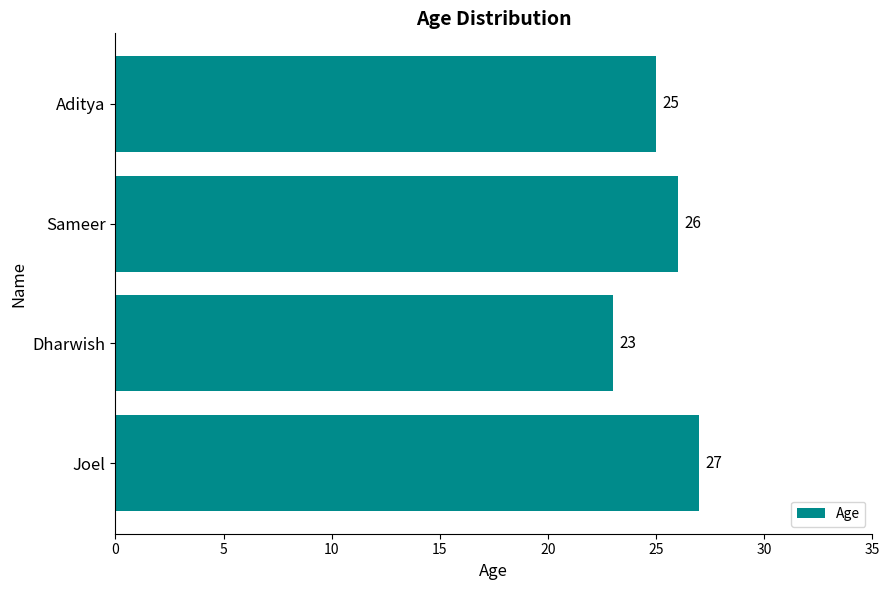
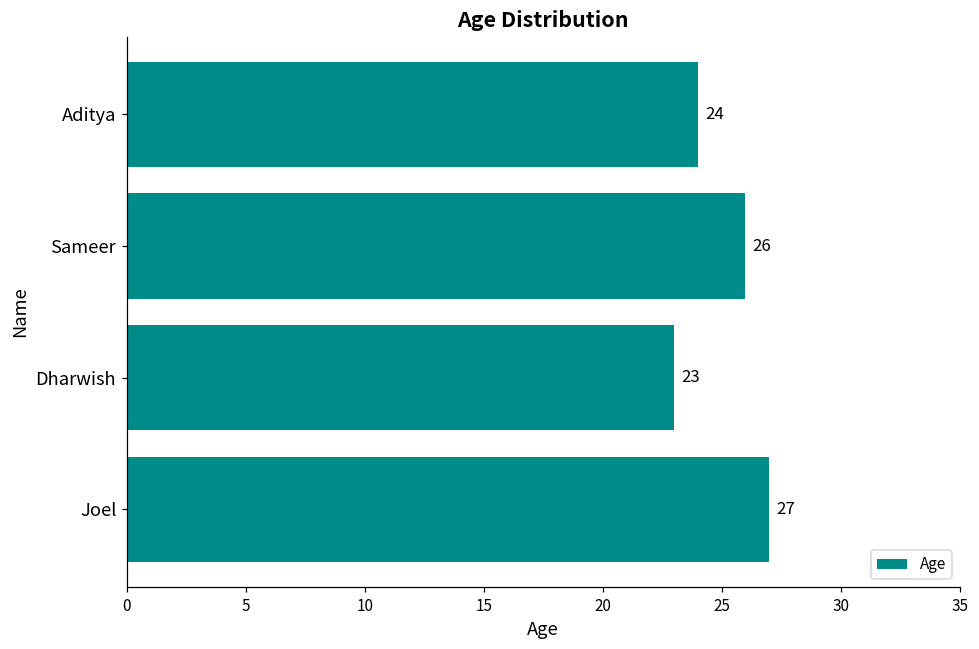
Aditya: 25 -> 24
